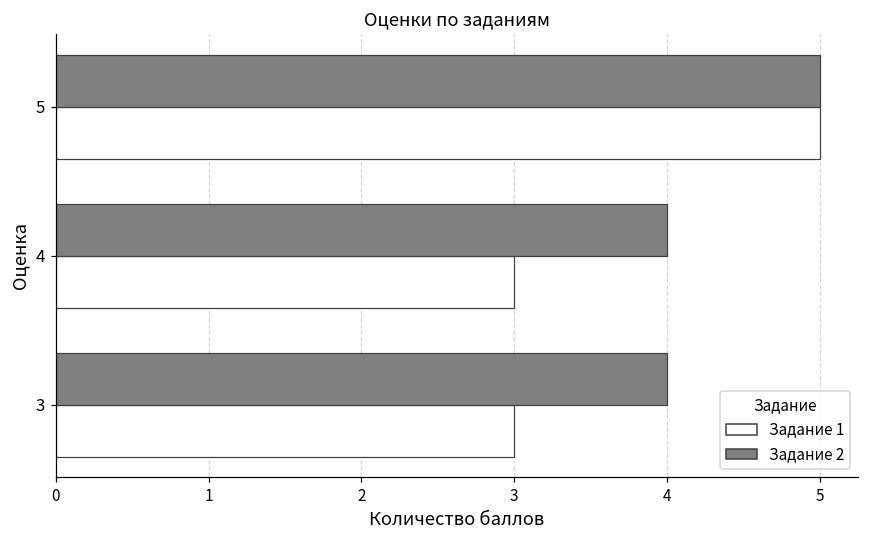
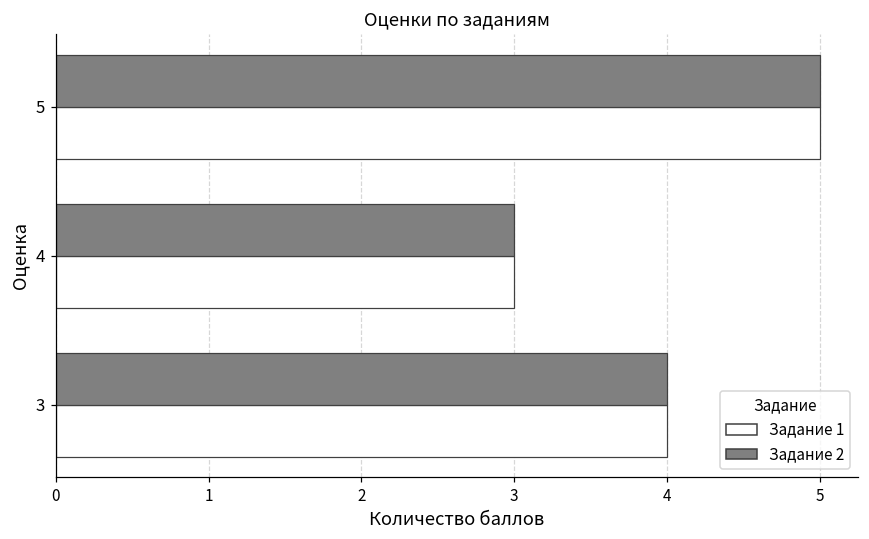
Задание 2, 4: 4 -> 3
Задание 1, 3: 3 -> 4
